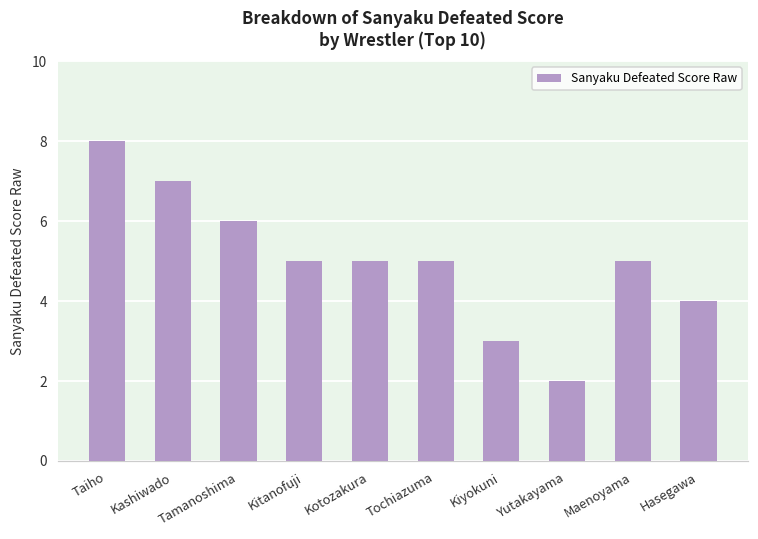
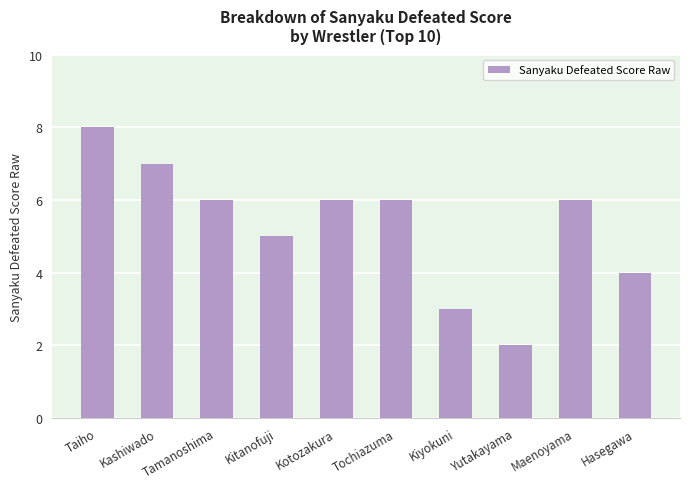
Kotozakura: 5 -> 6
Tochiazuma: 5 -> 6
Maenoyama: 5 -> 6
